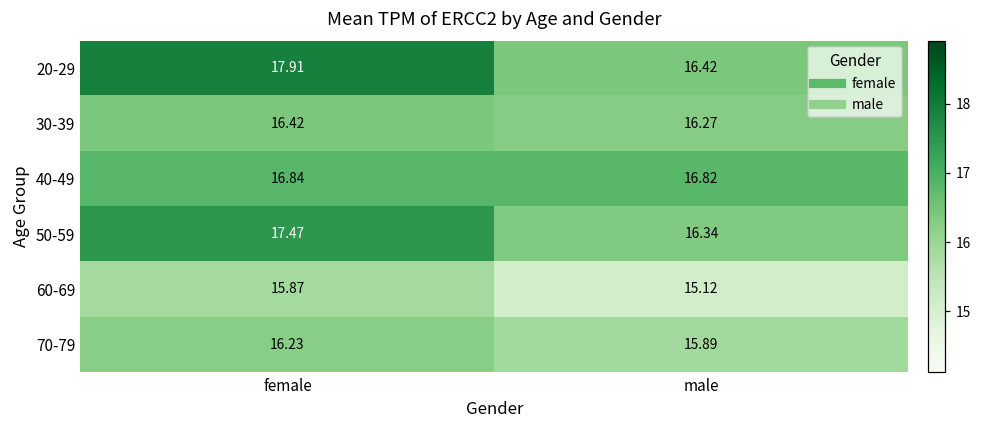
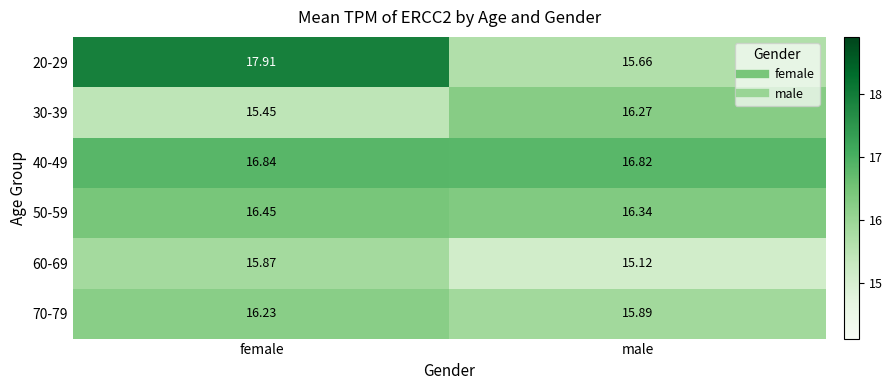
20-29, male: 16.42 -> 15.66
30-39, female: 16.42 -> 15.45
50-59, female: 17.47 -> 16.45
